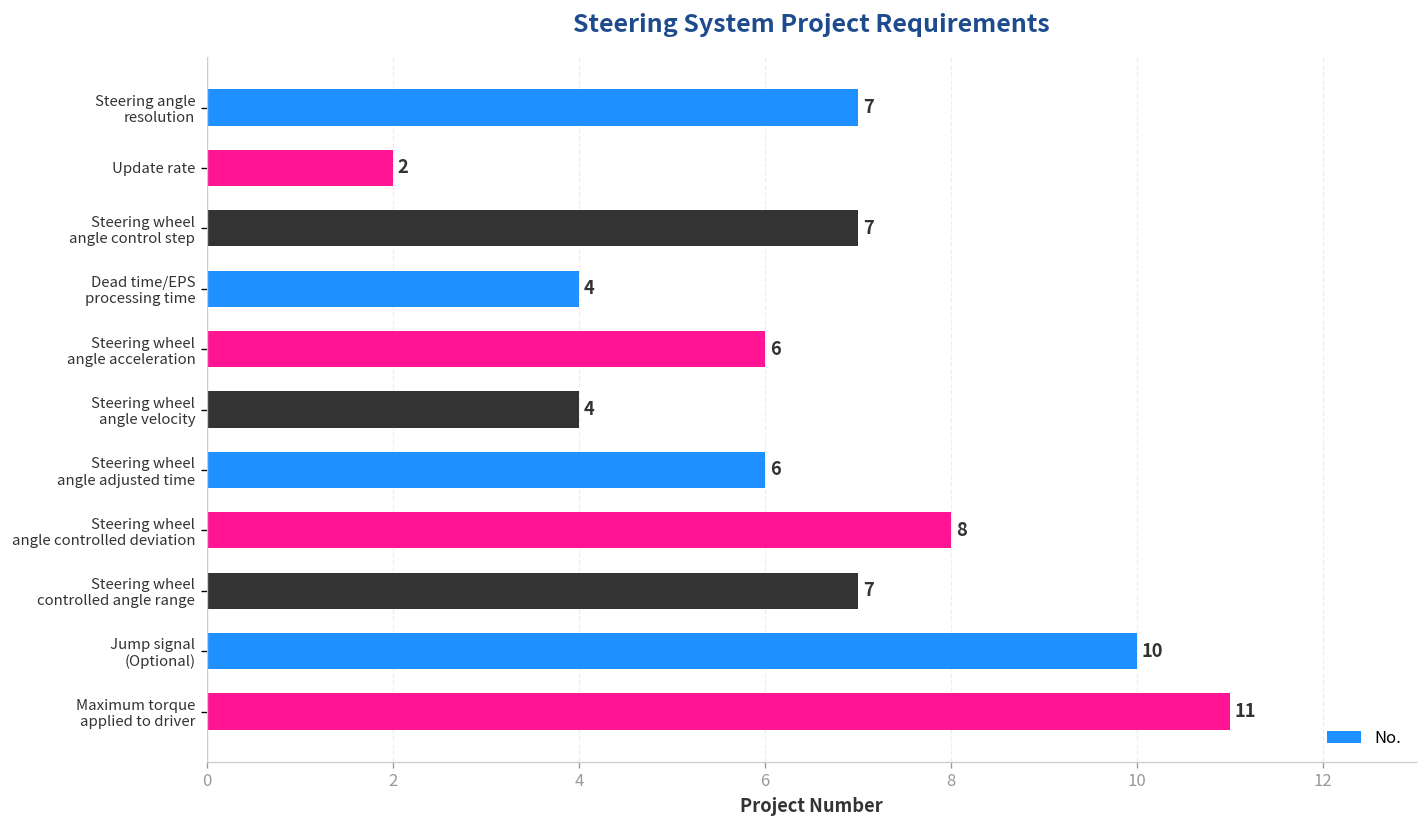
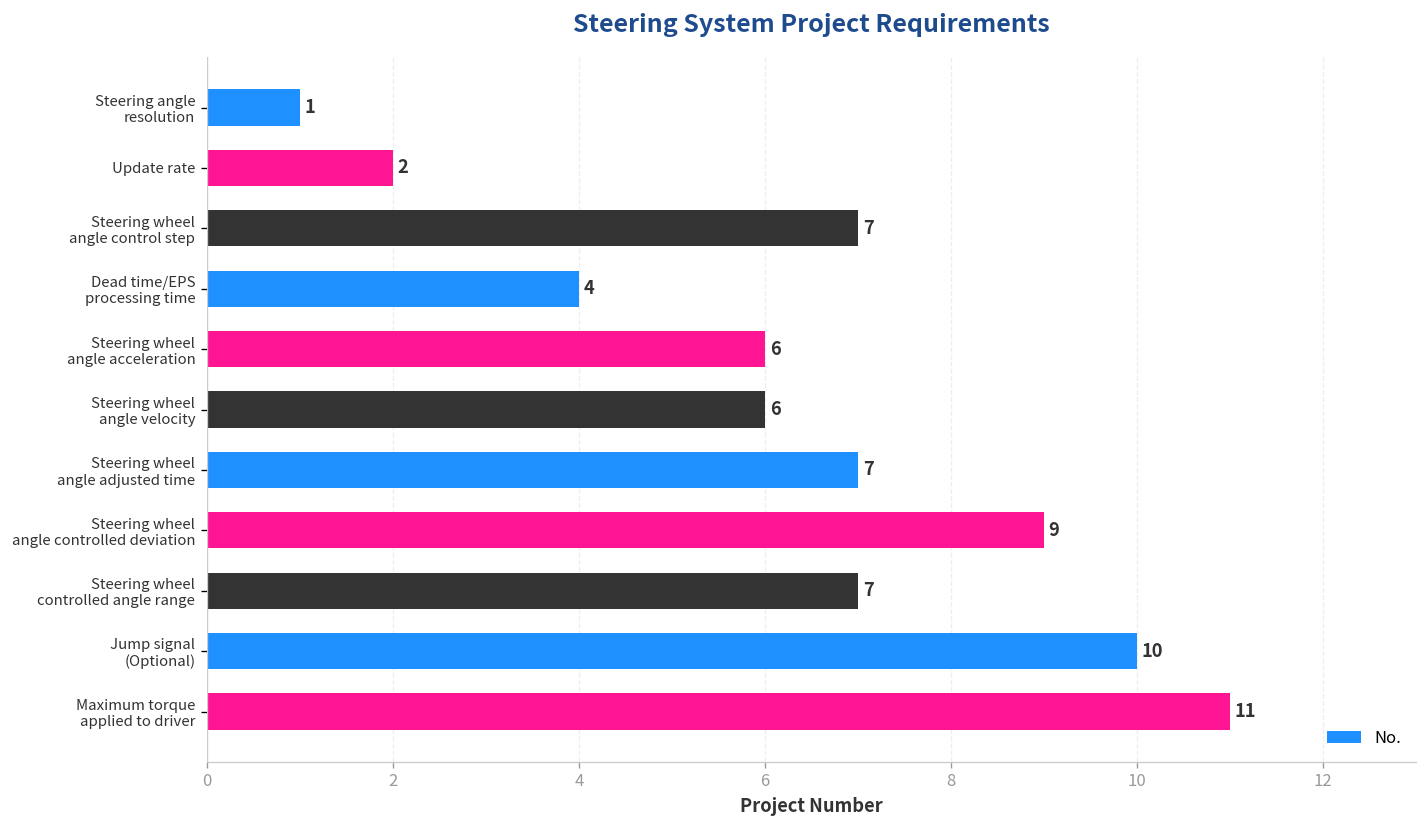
Steering angle resolution: 7 -> 1
Steering wheel angle velocity: 4 -> 6
Steering wheel angle adjusted time: 6 -> 7
Steering wheel angle controlled deviation: 8 -> 9
